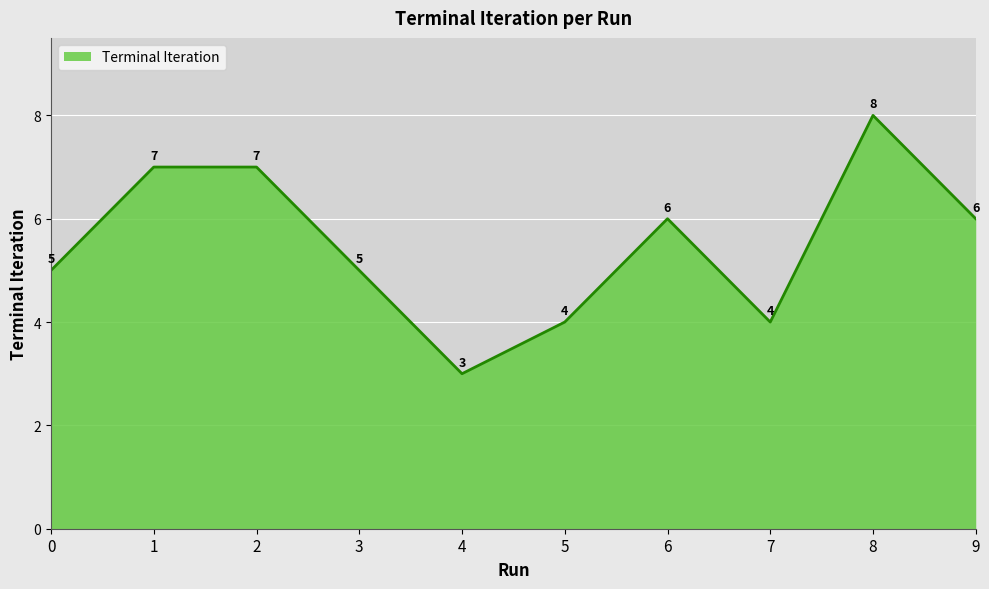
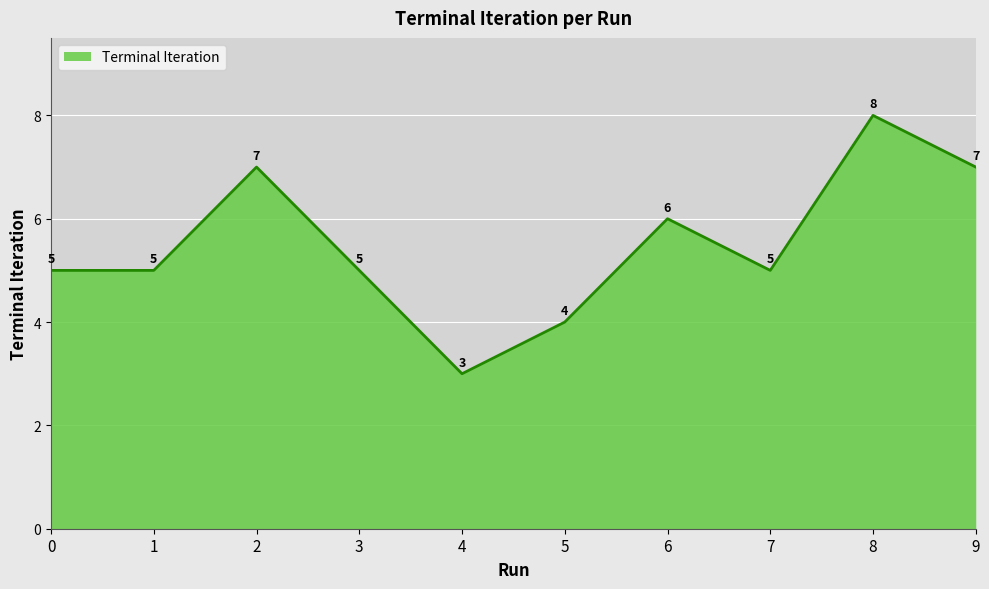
1: 7 -> 5
7: 4 -> 5
9: 6 -> 7
